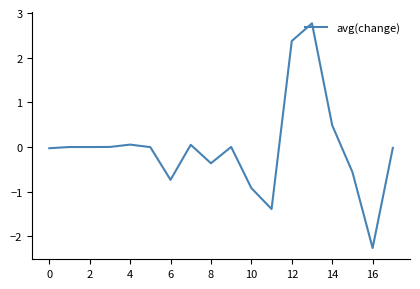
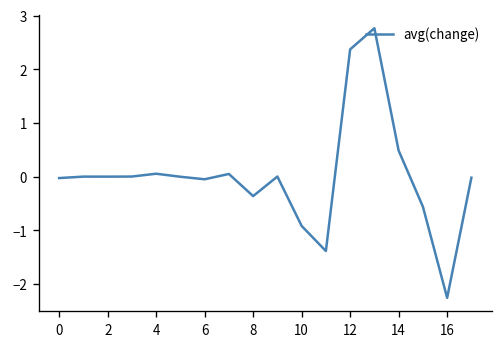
6: -0.7 -> 0.0
